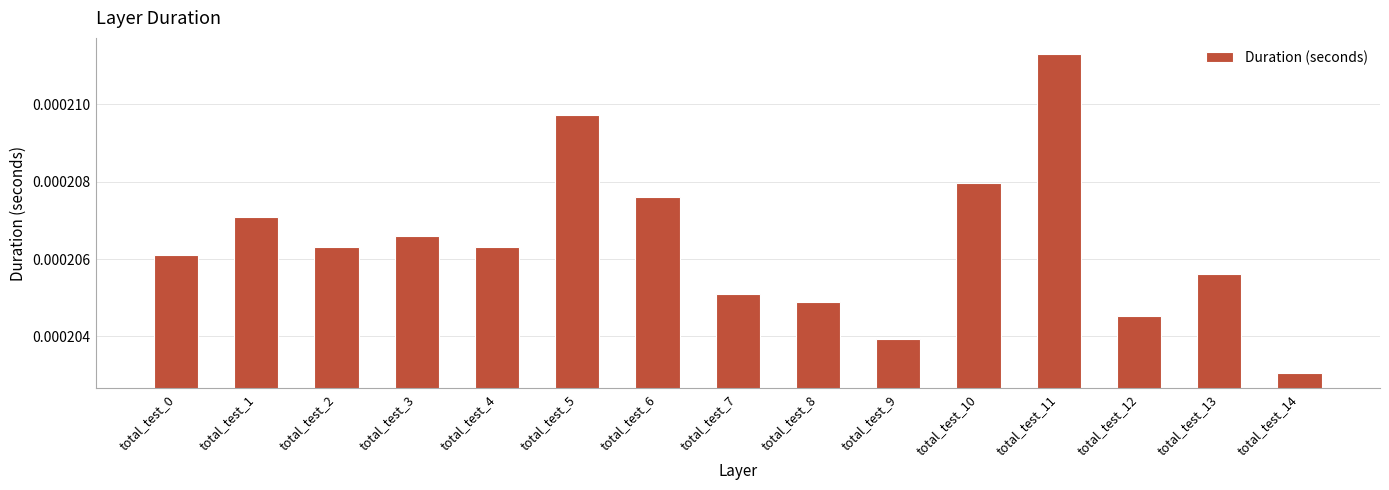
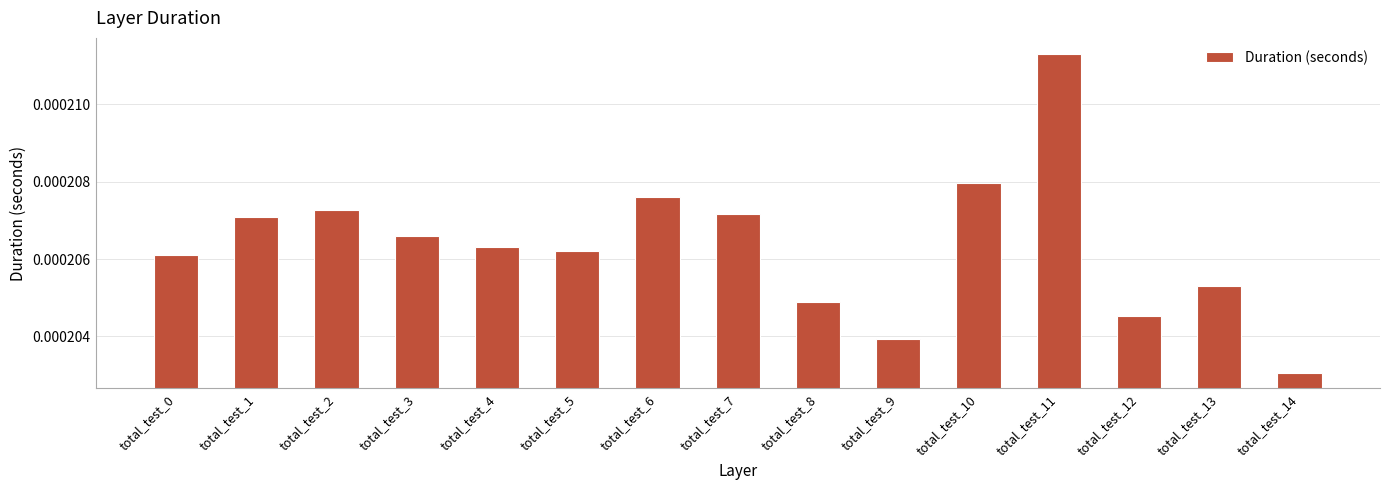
total_test_2: 0.0002063 -> 0.0002073
total_test_5: 0.0002097 -> 0.0002062
total_test_7: 0.0002051 -> 0.0002072
total_test_13: 0.0002056 -> 0.0002053
